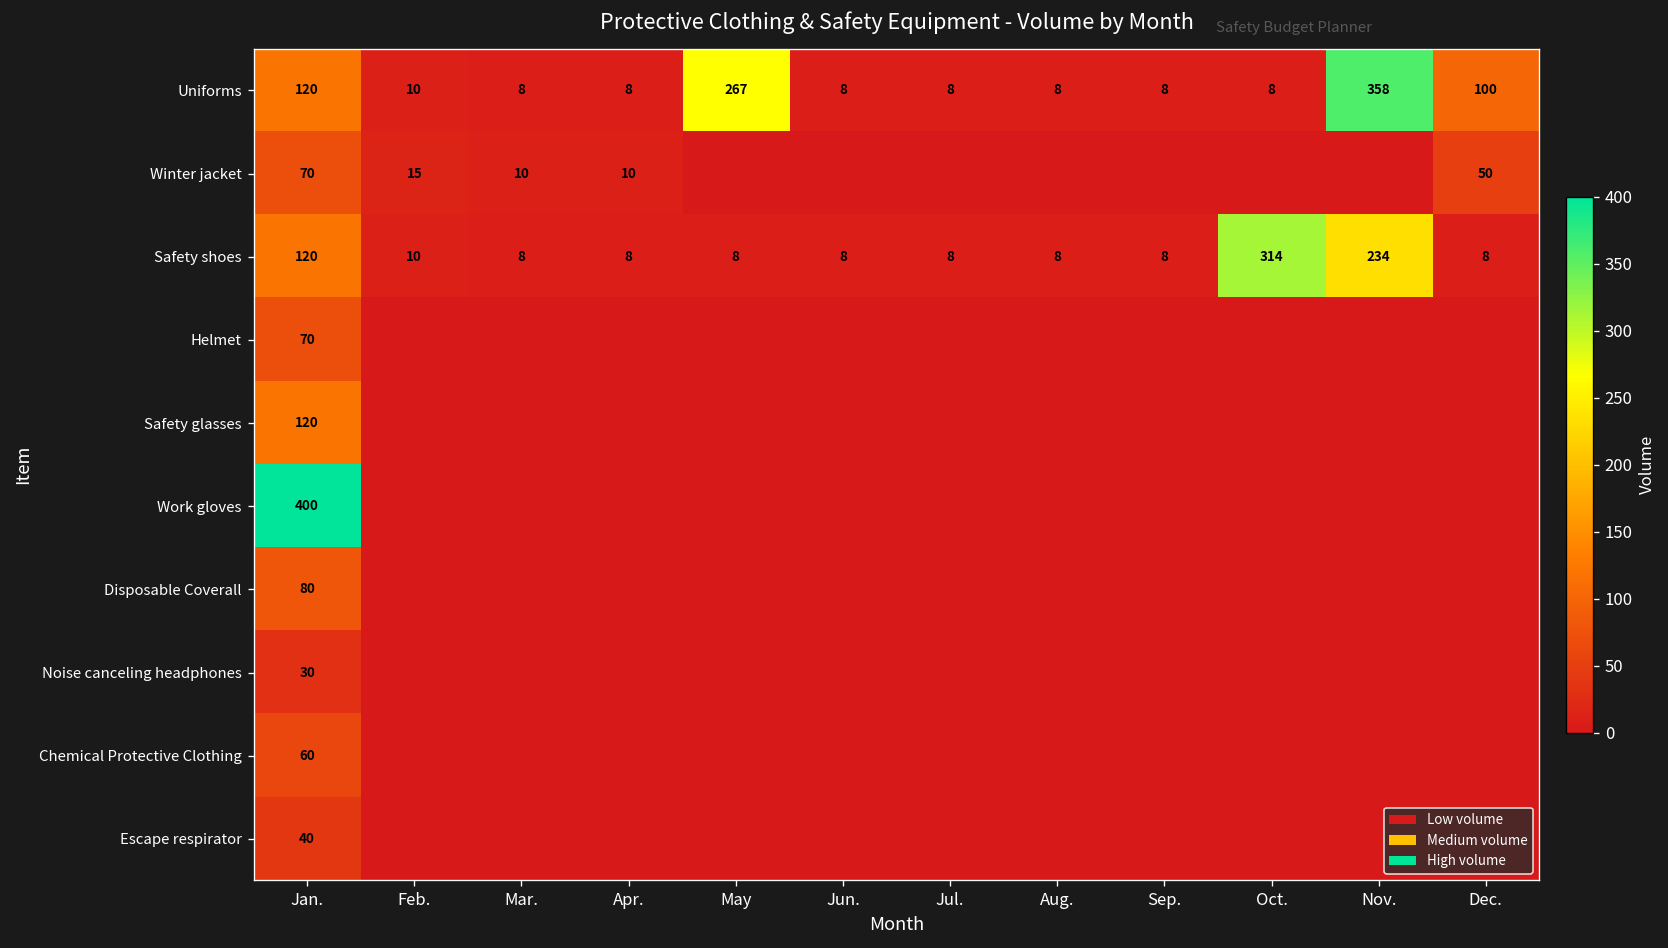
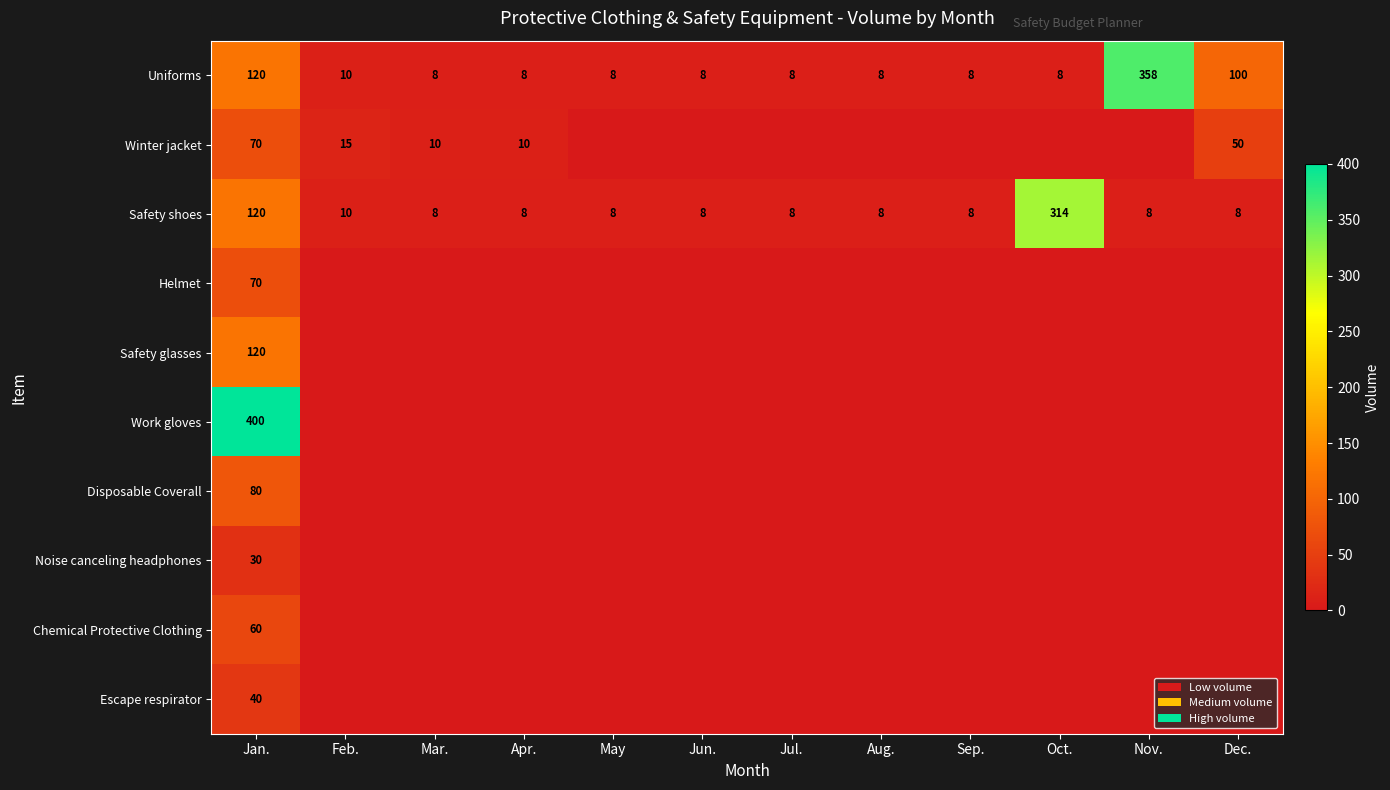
Uniforms, May: 267 -> 8
Safety shoes, Nov.: 234 -> 8
